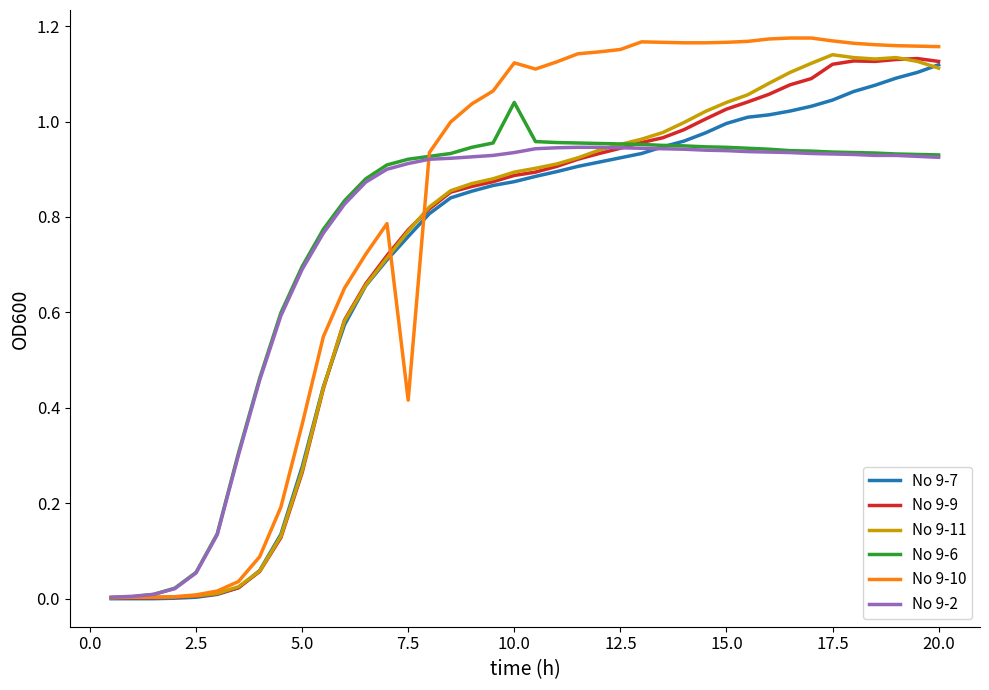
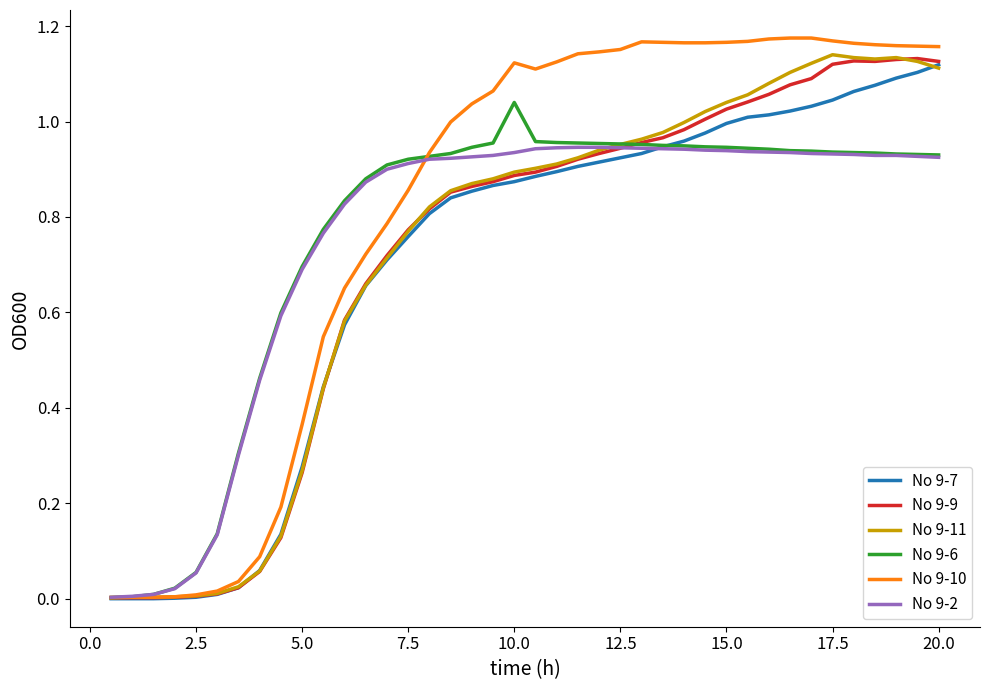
No 9-10, 7.5: 0.42 -> 0.86
